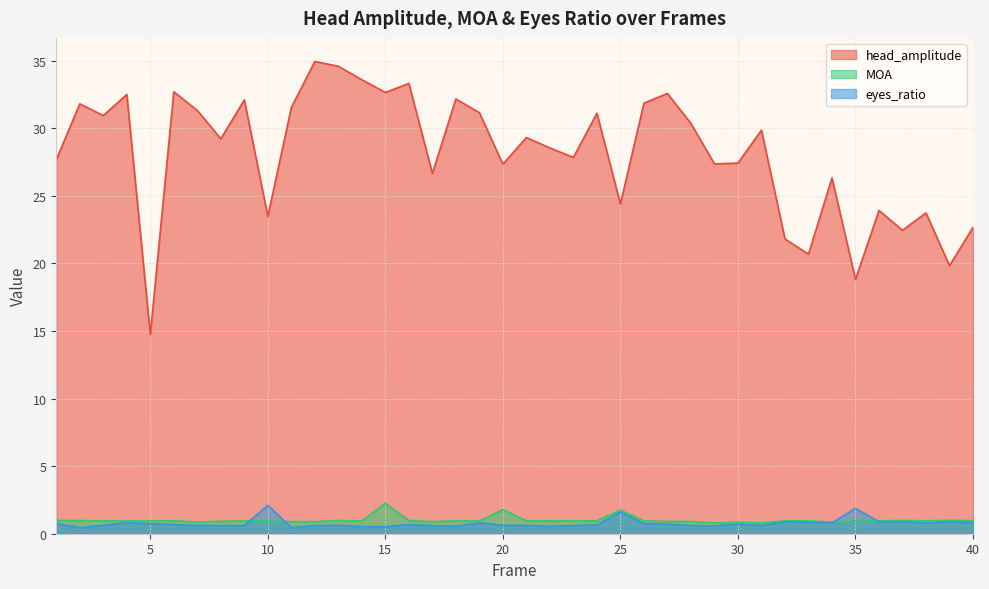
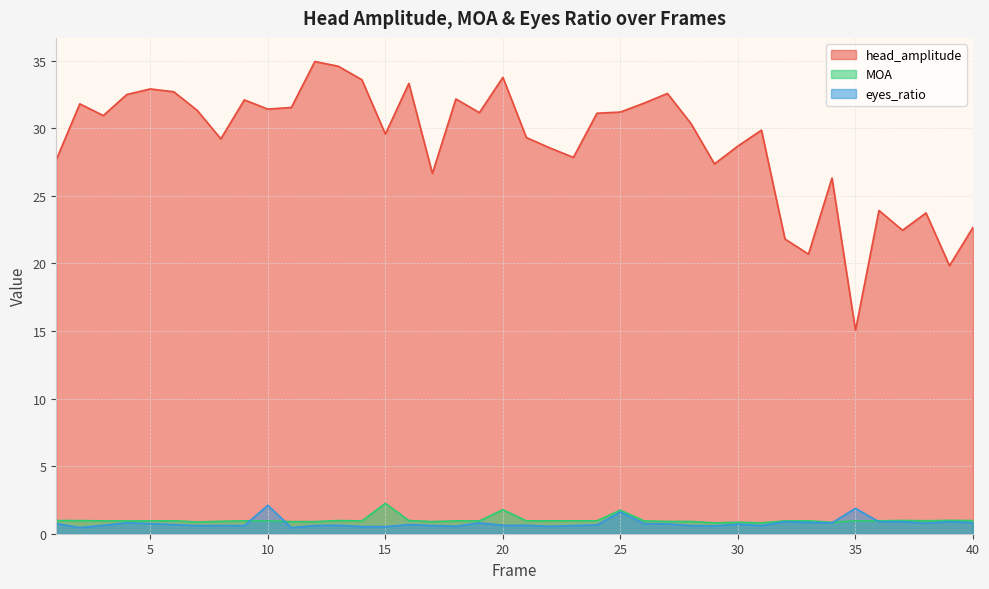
head_amplitude, 5: 14.7 -> 32.9
head_amplitude, 10: 23.5 -> 31.4
head_amplitude, 15: 32.6 -> 29.6
head_amplitude, 20: 27.3 -> 33.8
head_amplitude, 25: 24.4 -> 31.2
head_amplitude, 30: 27.4 -> 28.7
head_amplitude, 35: 18.8 -> 15.0
